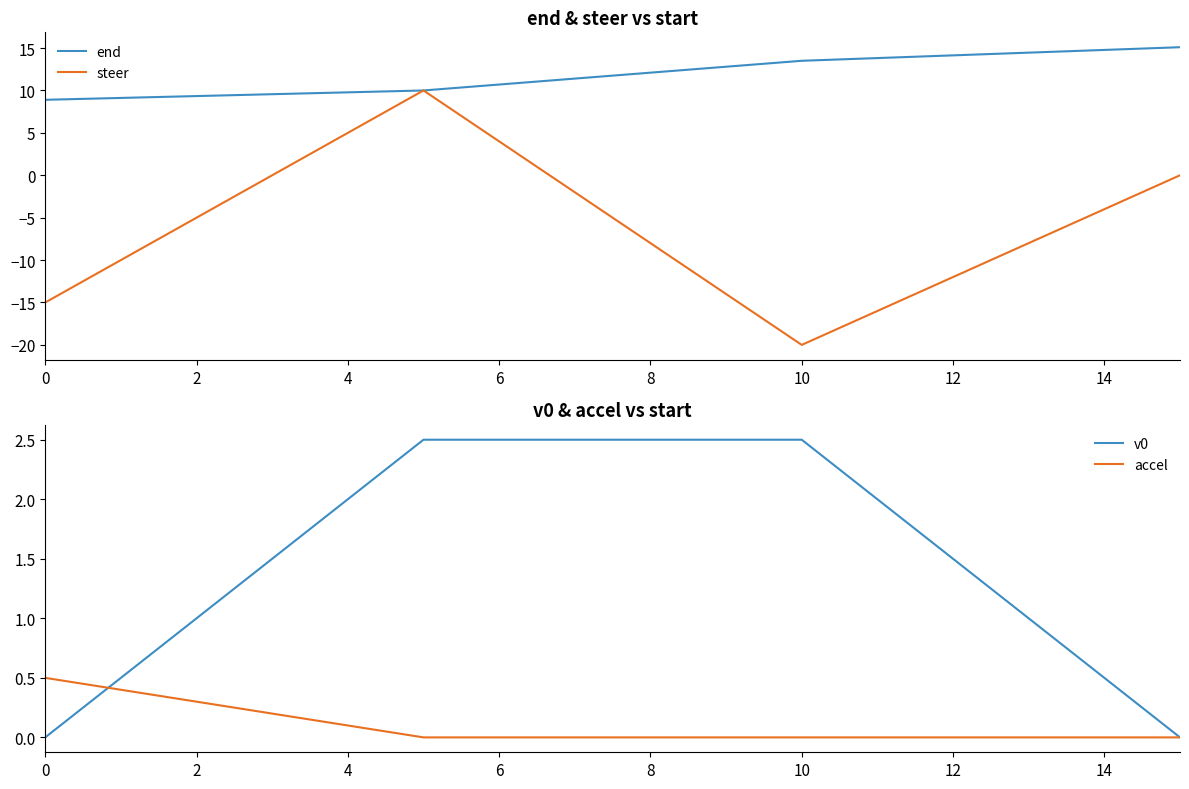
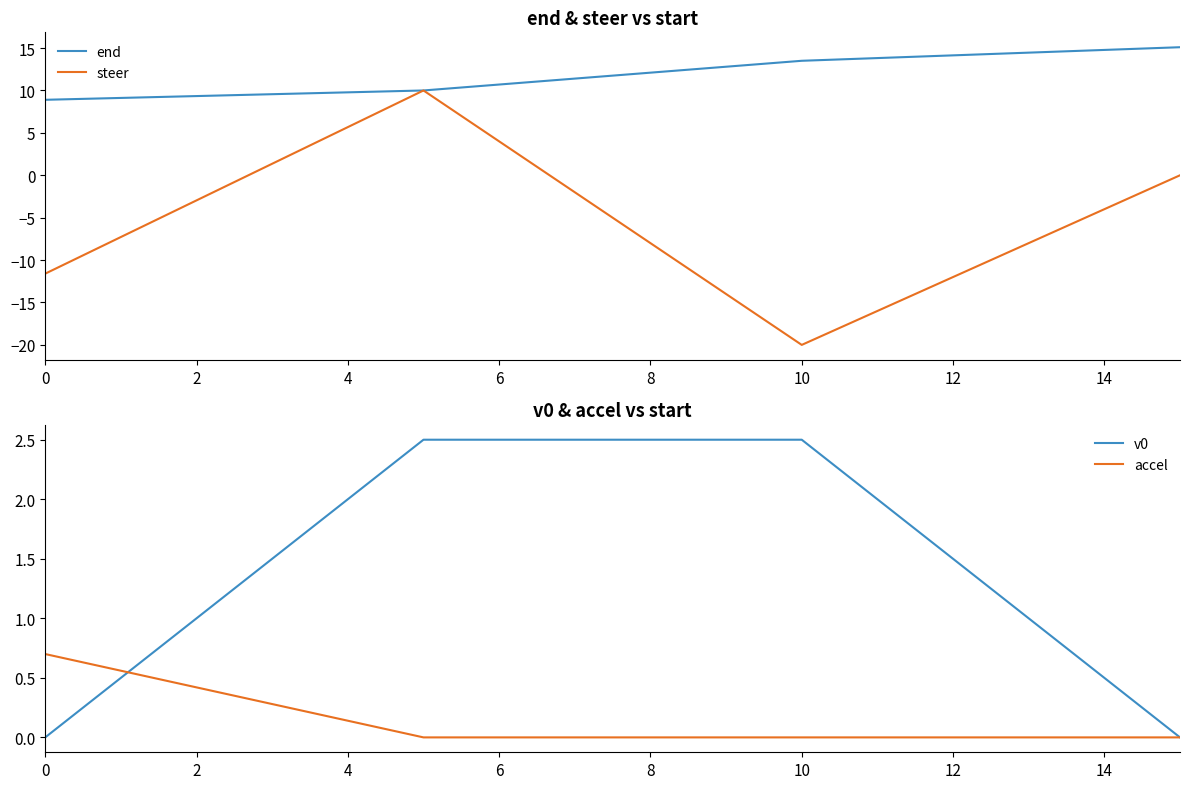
end & steer vs start, steer, 0: -15 -> -12
v0 & accel vs start, accel, 0: 0.5 -> 0.7
